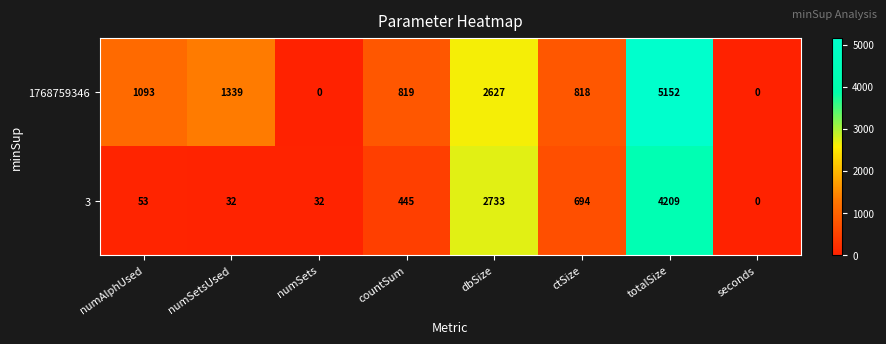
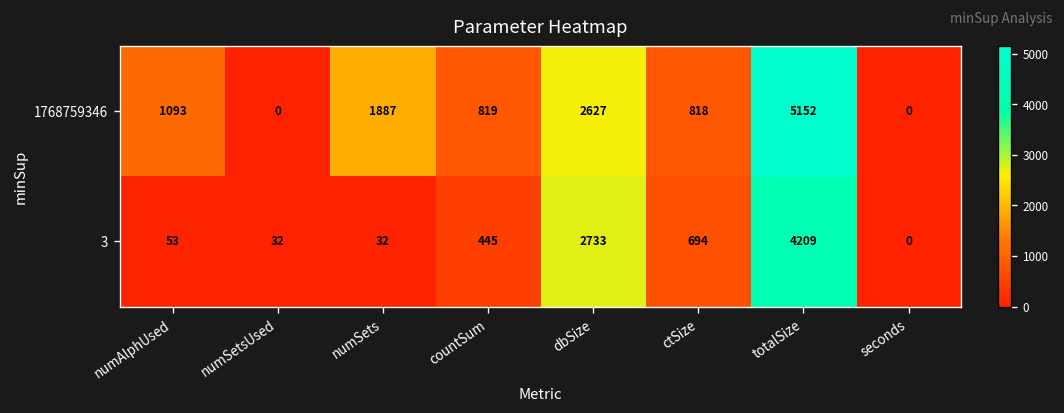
1768759346, numSetsUsed: 1339 -> 0
1768759346, numSets: 0 -> 1887
